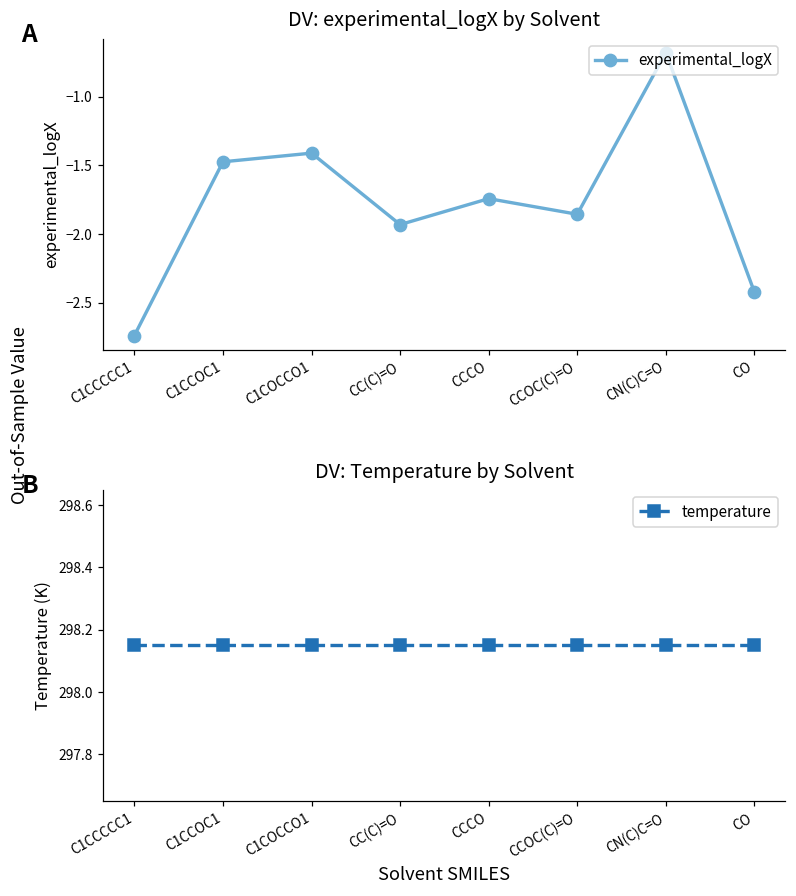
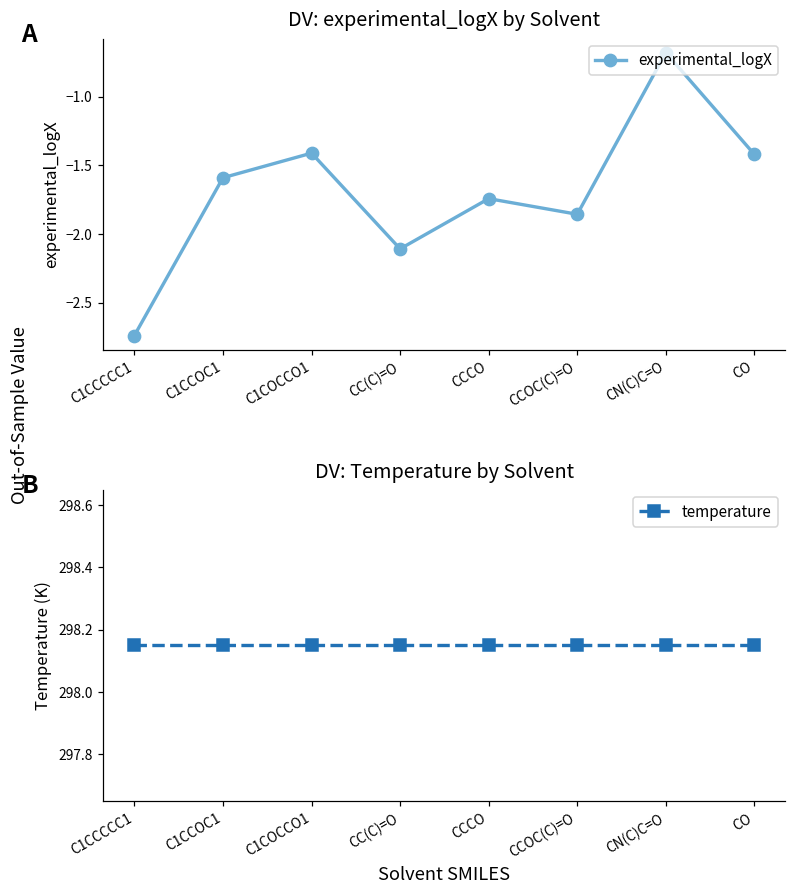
DV: experimental_logX by Solvent, C1CCOC1: -1.47 -> -1.59
DV: experimental_logX by Solvent, CC(C)=O: -1.93 -> -2.11
DV: experimental_logX by Solvent, CO: -2.42 -> -1.42
